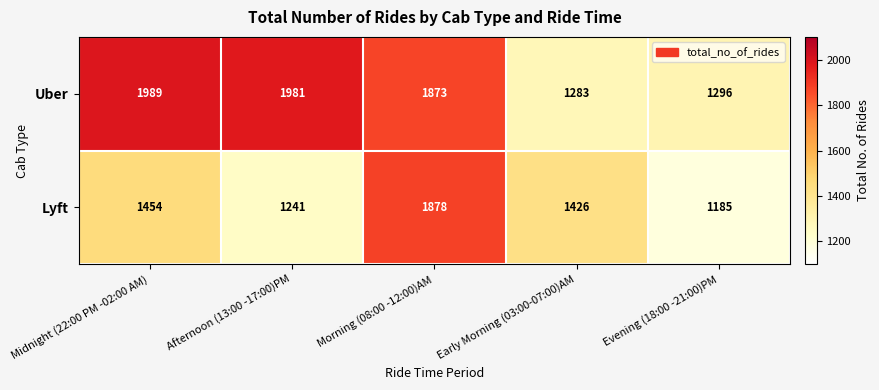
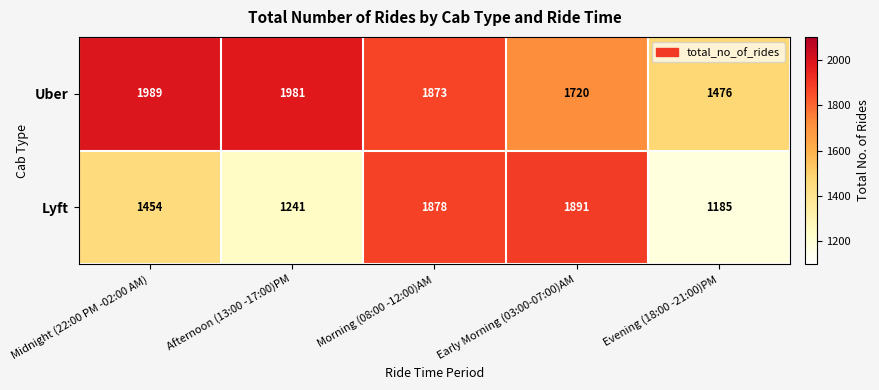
Uber, Early Morning (03:00-07:00)AM: 1283 -> 1720
Uber, Evening (18:00 -21:00)PM: 1296 -> 1476
Lyft, Early Morning (03:00-07:00)AM: 1426 -> 1891
